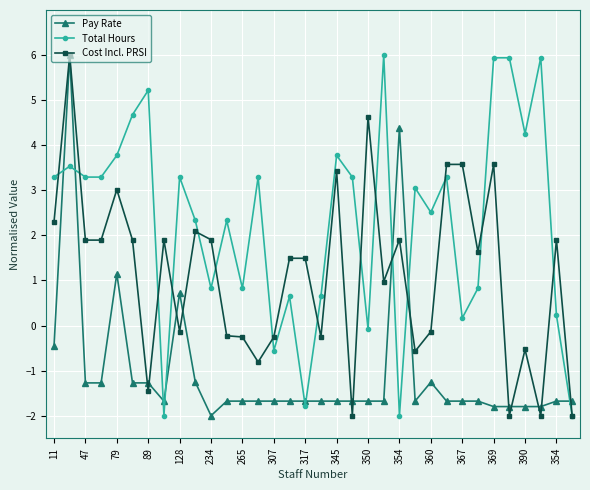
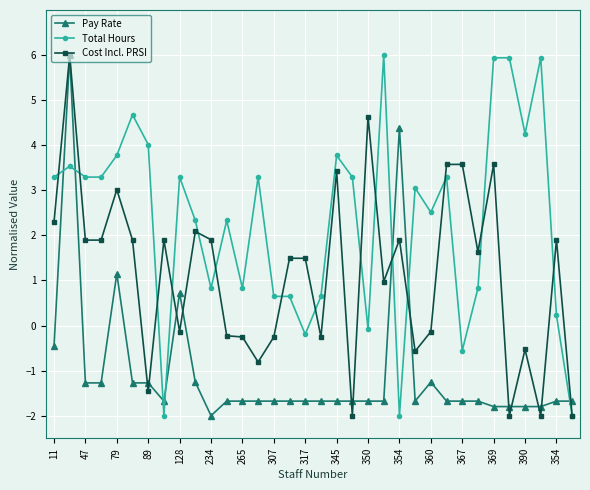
Total Hours, 89: 5.2 -> 4.0
Total Hours, 307: -0.6 -> 0.6
Total Hours, 317: -1.8 -> -0.2
Total Hours, 367: 0.2 -> -0.6
